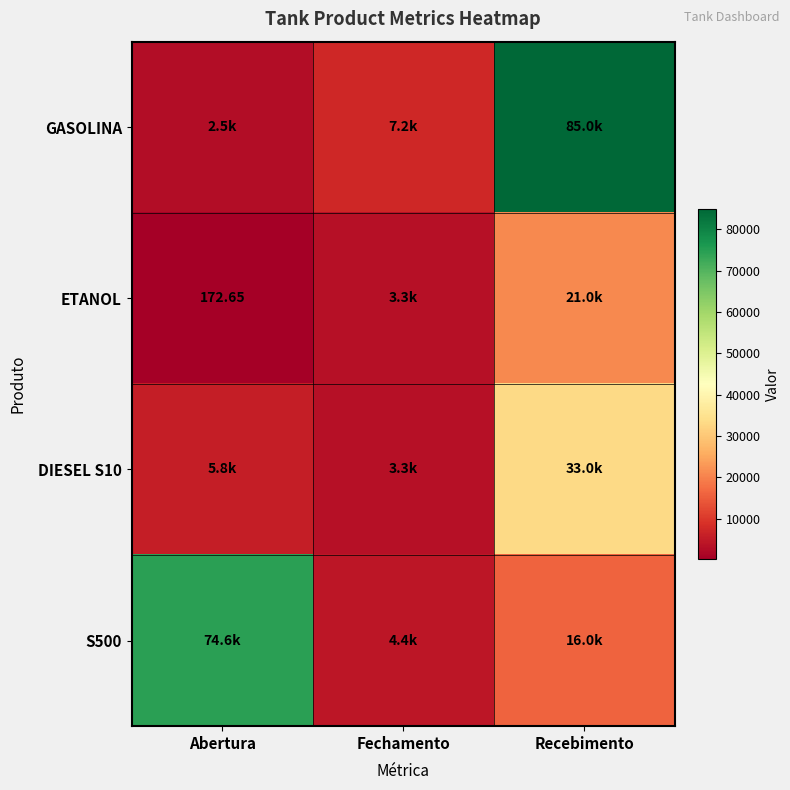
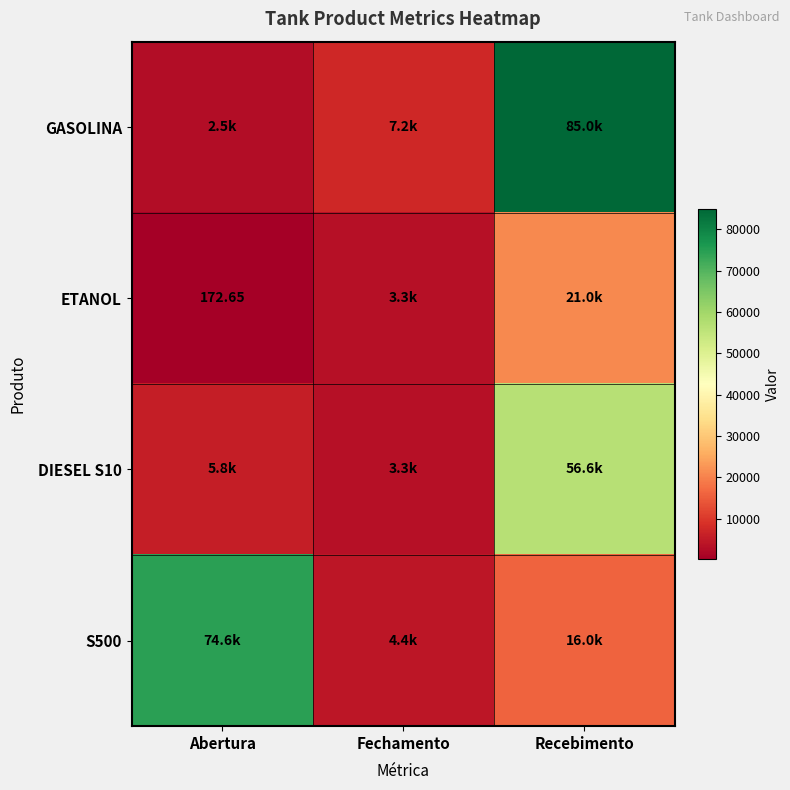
DIESEL S10, Recebimento: 33.0k -> 56.6k
